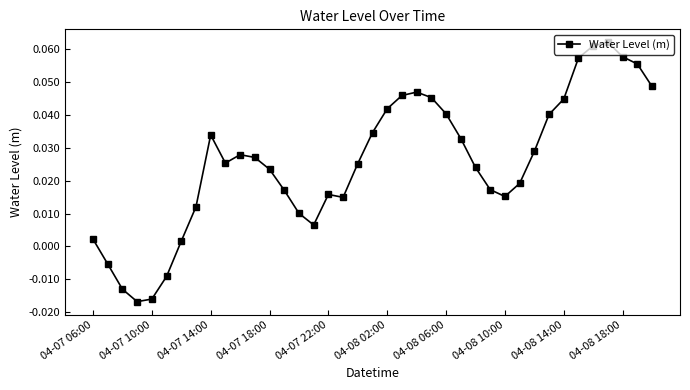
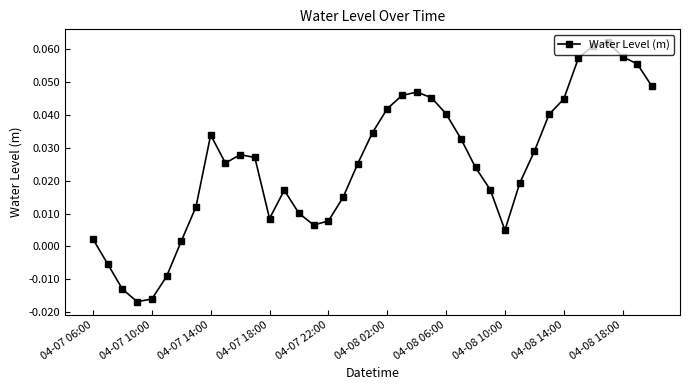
04-07 18:00: 0.024 -> 0.009
04-07 22:00: 0.016 -> 0.008
04-08 10:00: 0.015 -> 0.005
